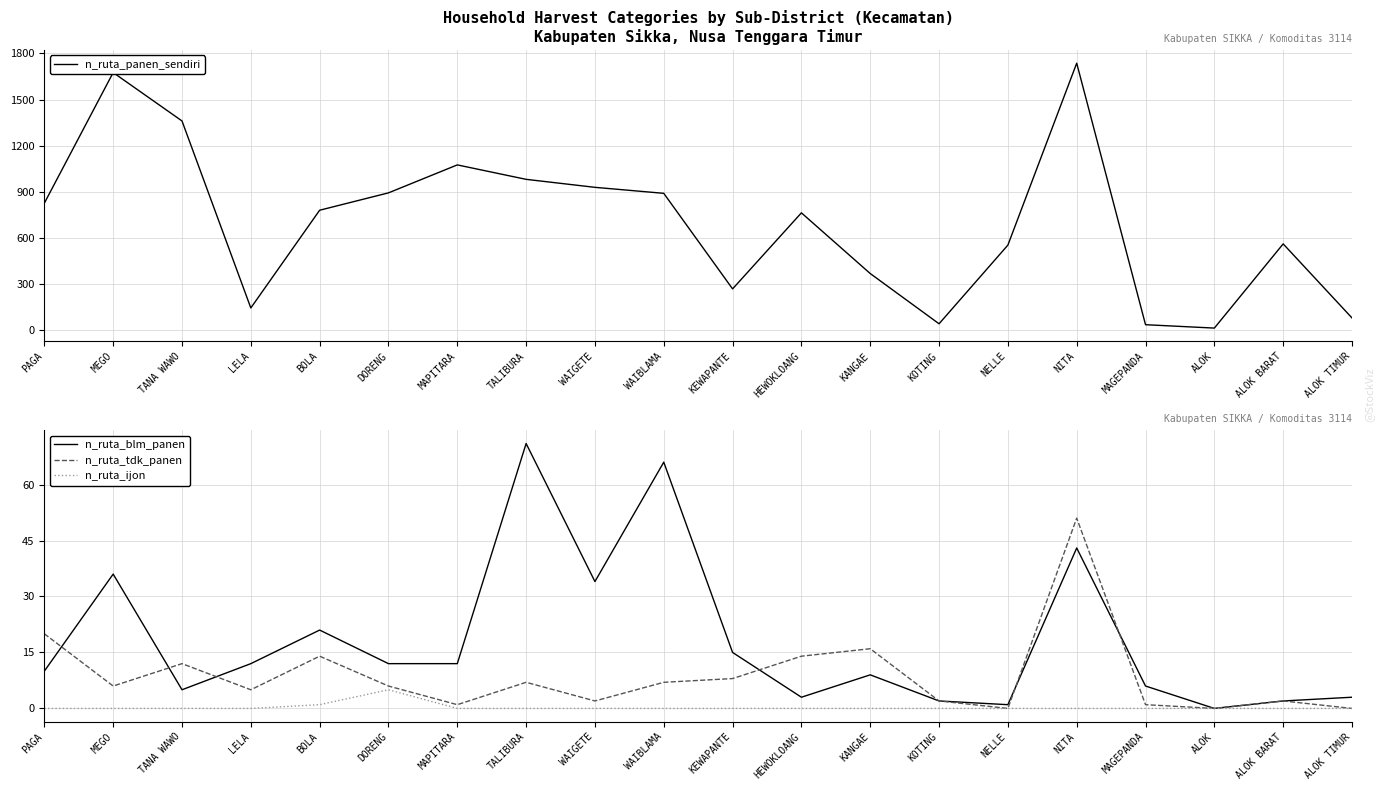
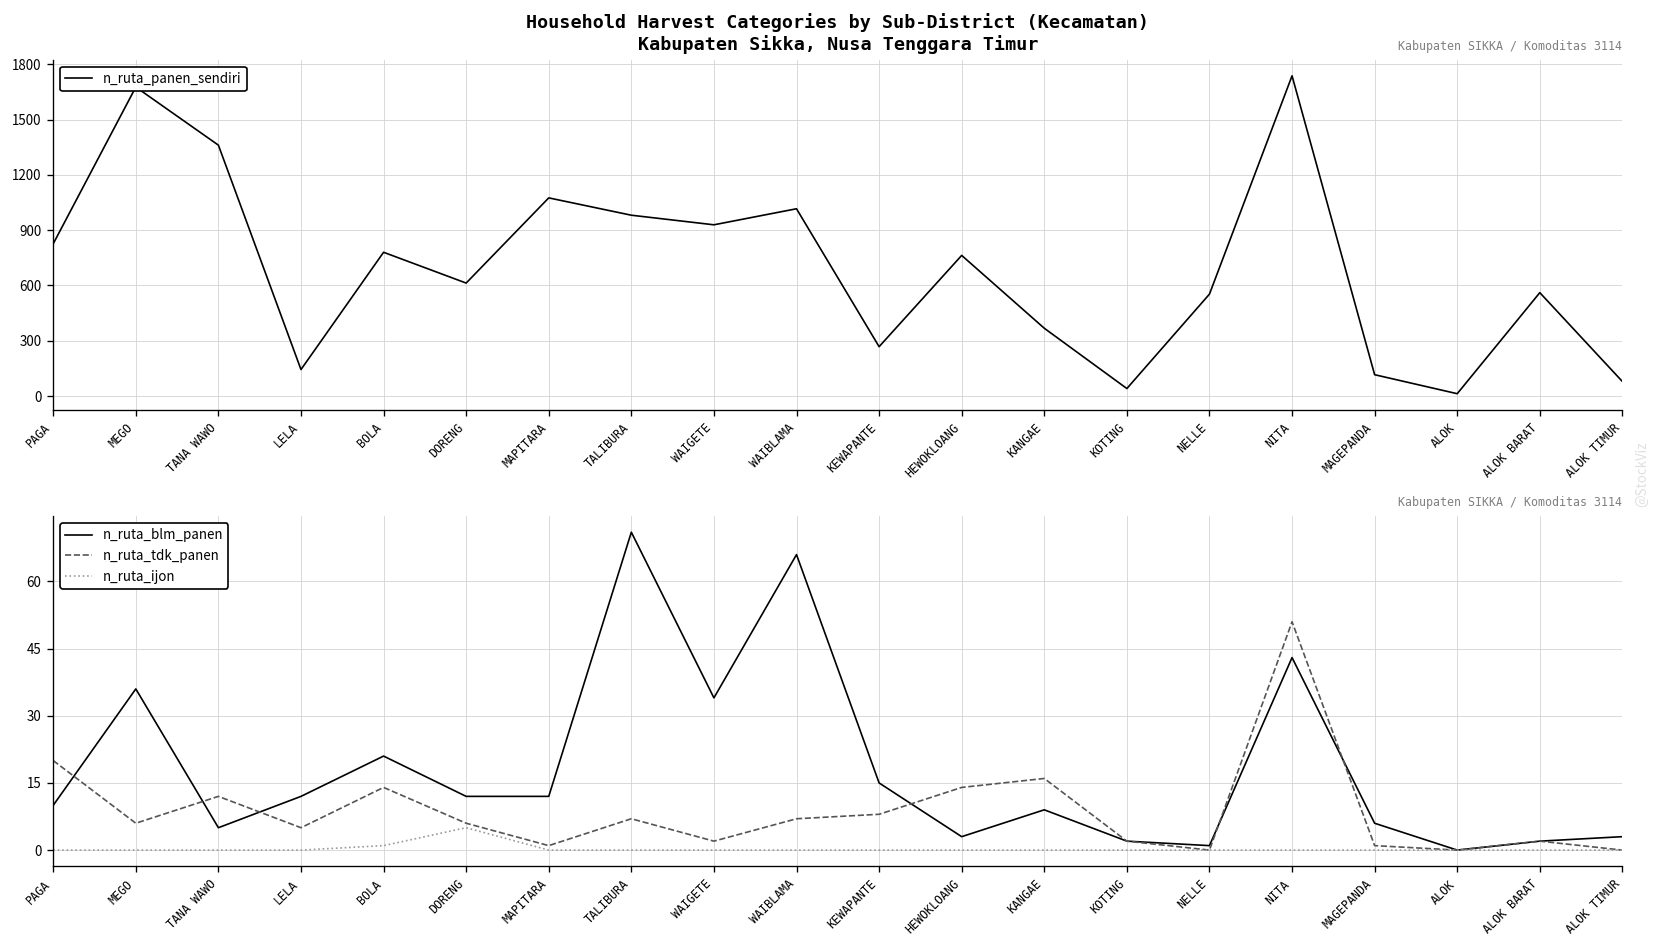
Household Harvest Categories by Sub-District (Kecamatan) Kabupaten Sikka, Nusa Tenggara Timur, DORENG: 890 -> 610
Household Harvest Categories by Sub-District (Kecamatan) Kabupaten Sikka, Nusa Tenggara Timur, WAIBLAMA: 890 -> 1020
Household Harvest Categories by Sub-District (Kecamatan) Kabupaten Sikka, Nusa Tenggara Timur, MAGEPANDA: 40 -> 120
